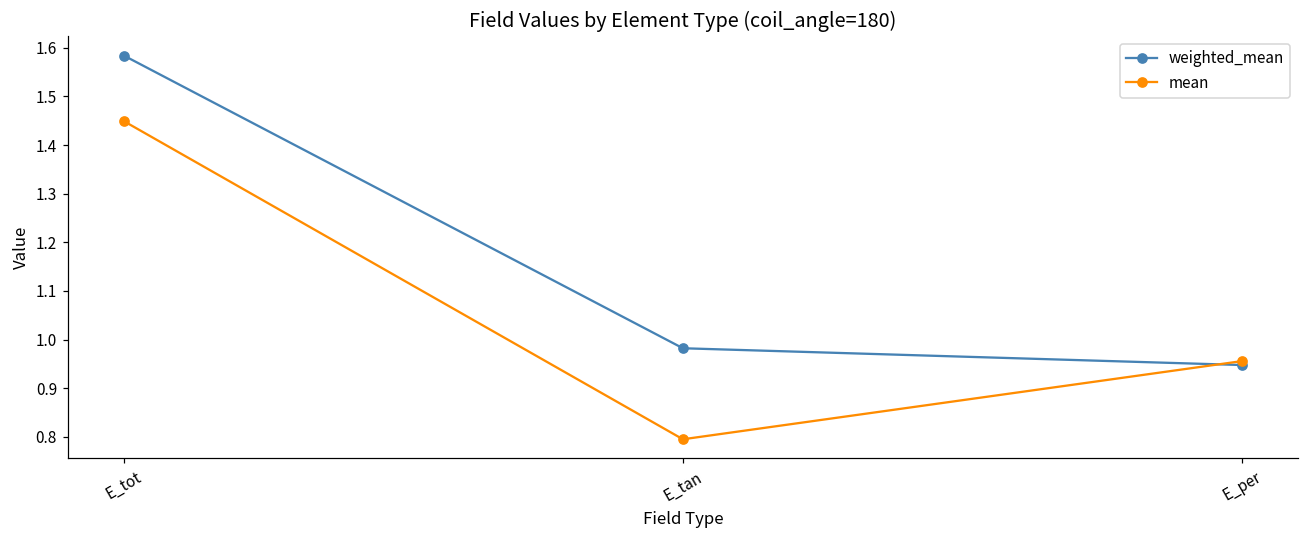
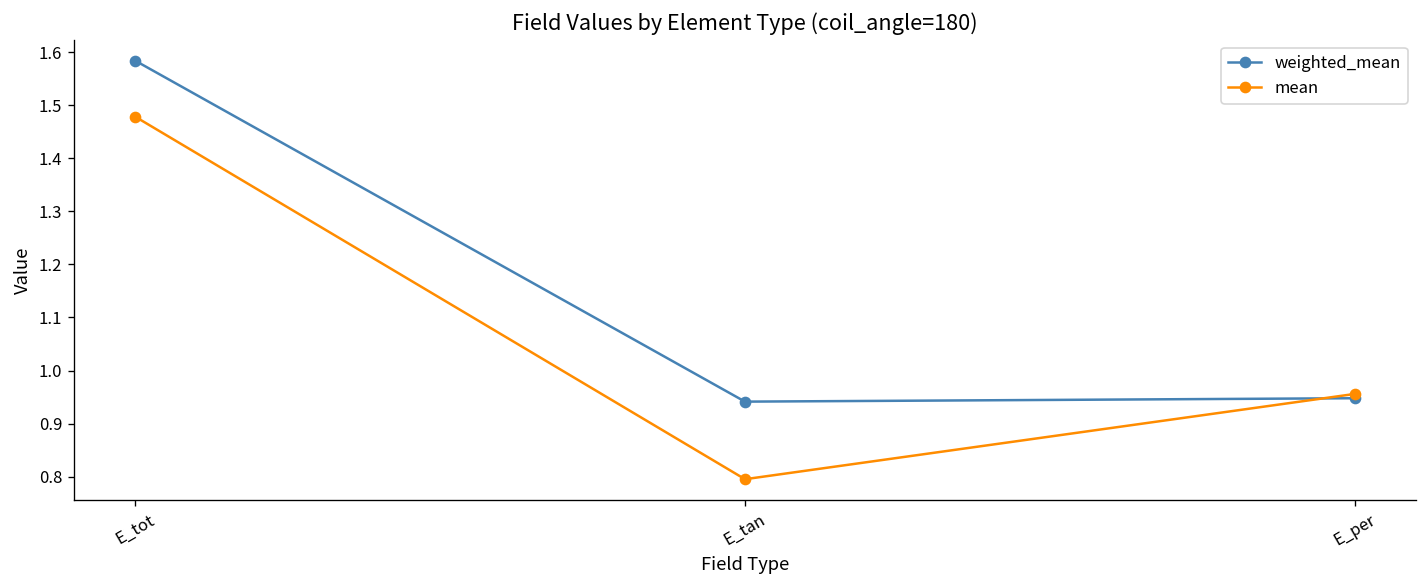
mean, E_tot: 1.45 -> 1.48
weighted_mean, E_tan: 0.98 -> 0.94
